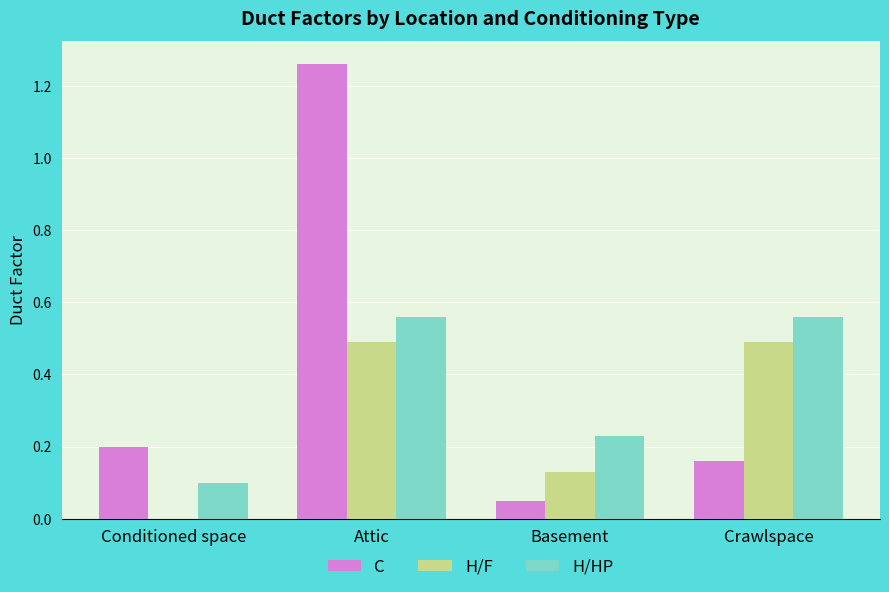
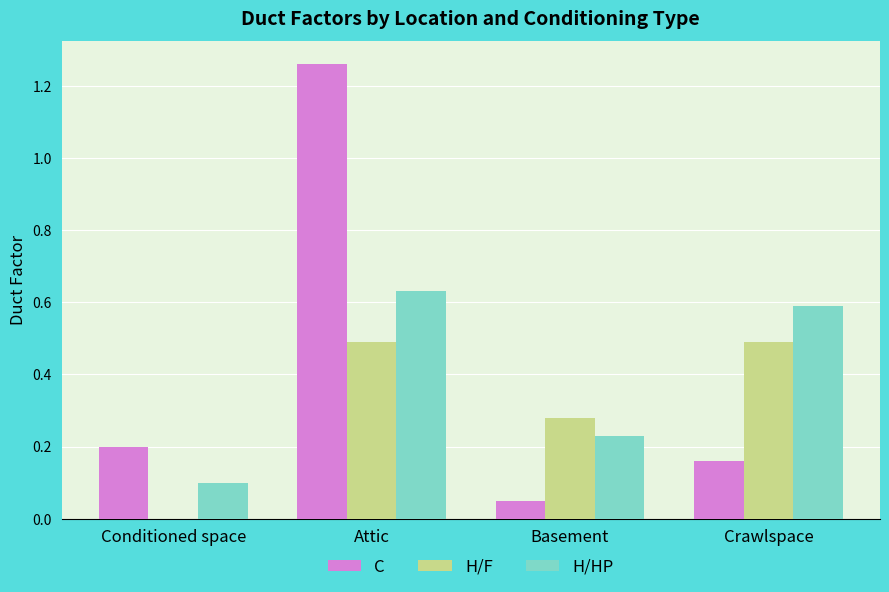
H/HP, Attic: 0.56 -> 0.63
H/F, Basement: 0.13 -> 0.28
H/HP, Crawlspace: 0.56 -> 0.59
